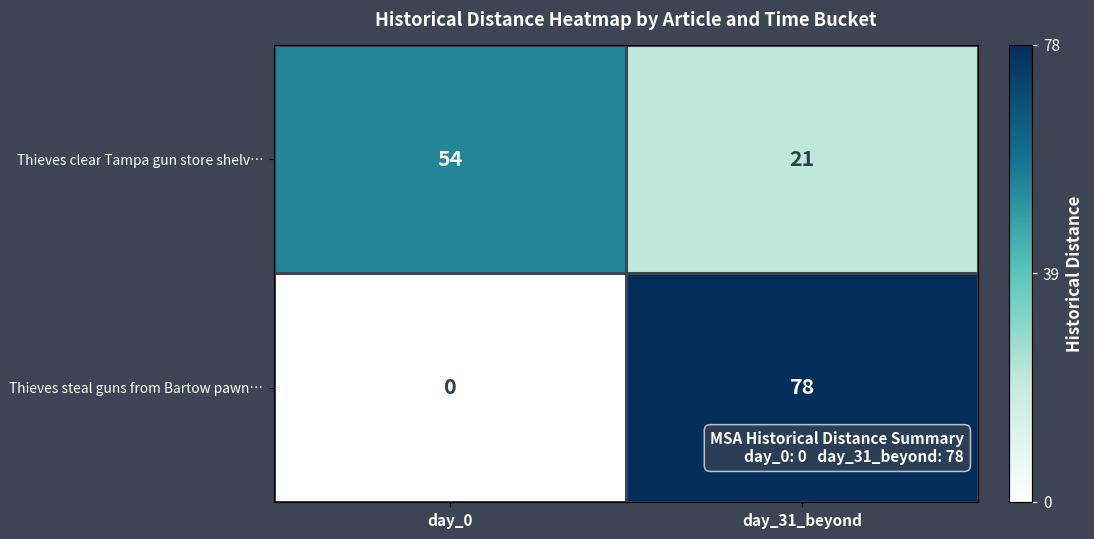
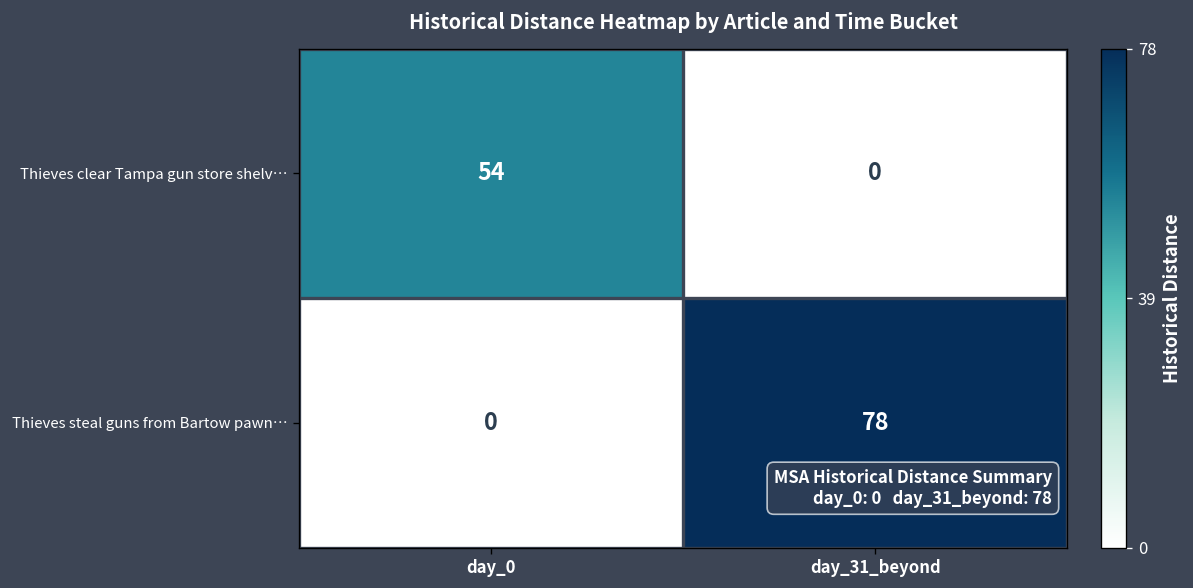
Thieves clear Tampa gun store shelv…, day_31_beyond: 21 -> 0
